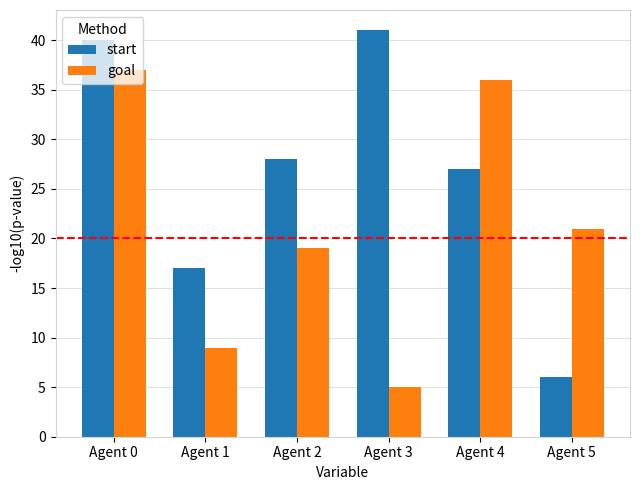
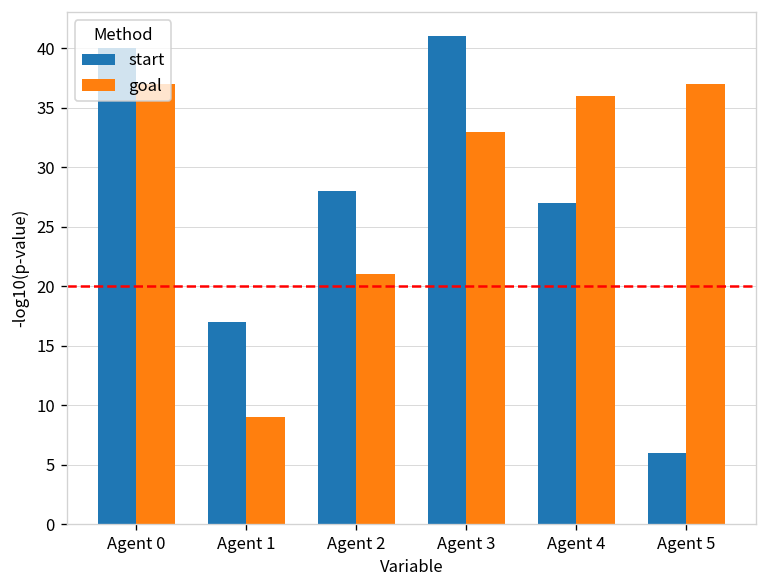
goal, Agent 2: 19 -> 21
goal, Agent 3: 5 -> 33
goal, Agent 5: 21 -> 37
